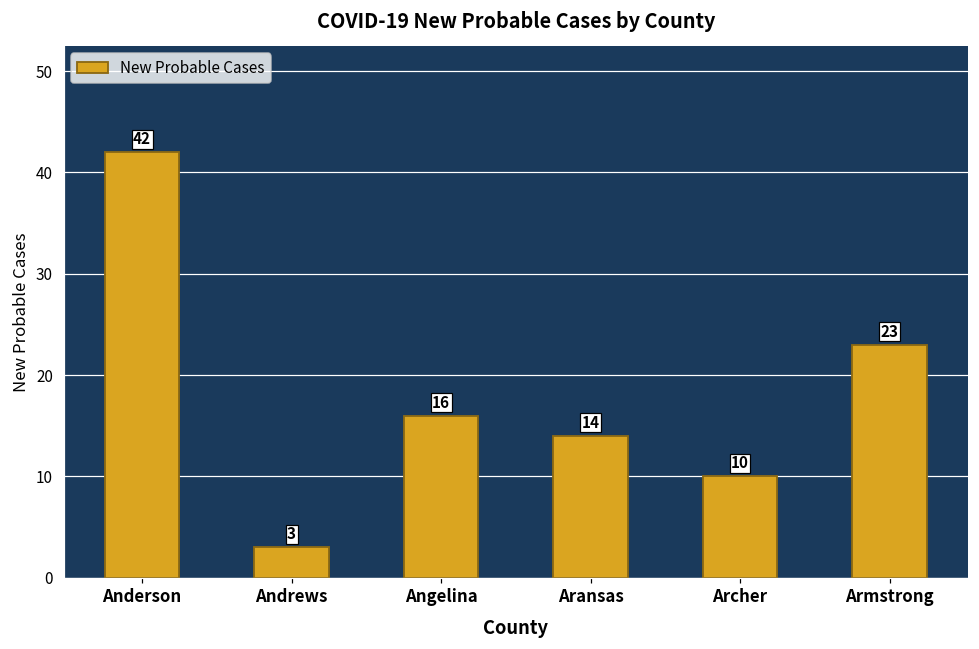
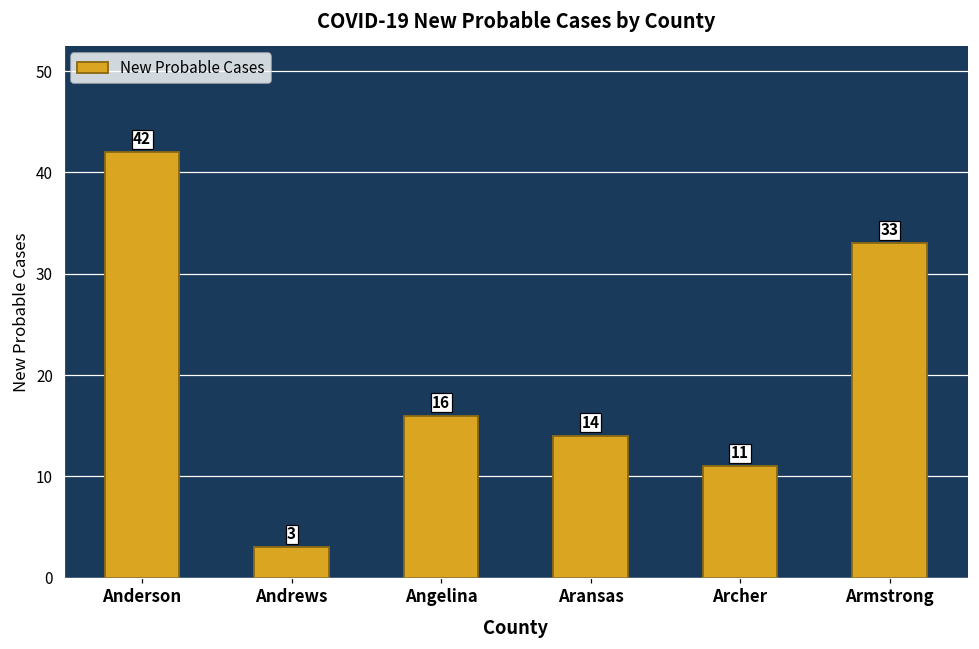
Archer: 10 -> 11
Armstrong: 23 -> 33
